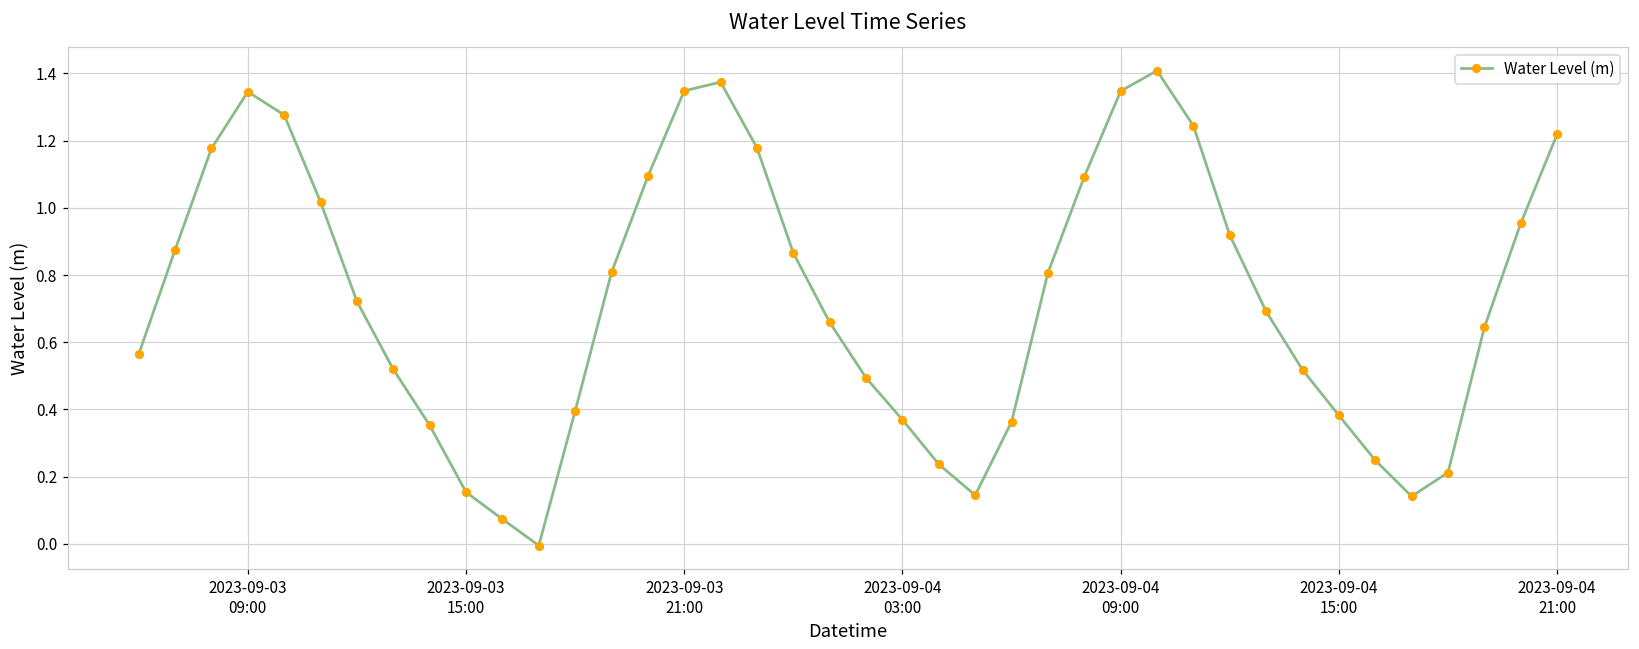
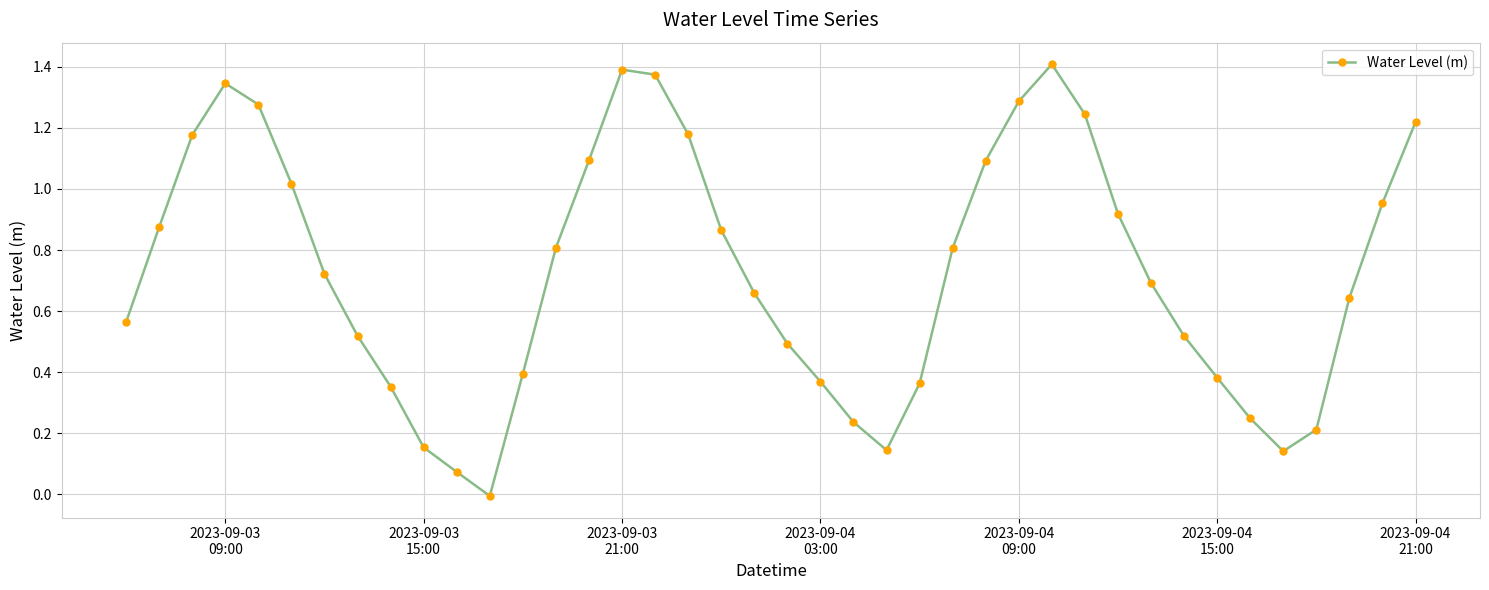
2023-09-03 21:00: 1.35 -> 1.39
2023-09-04 09:00: 1.35 -> 1.29
